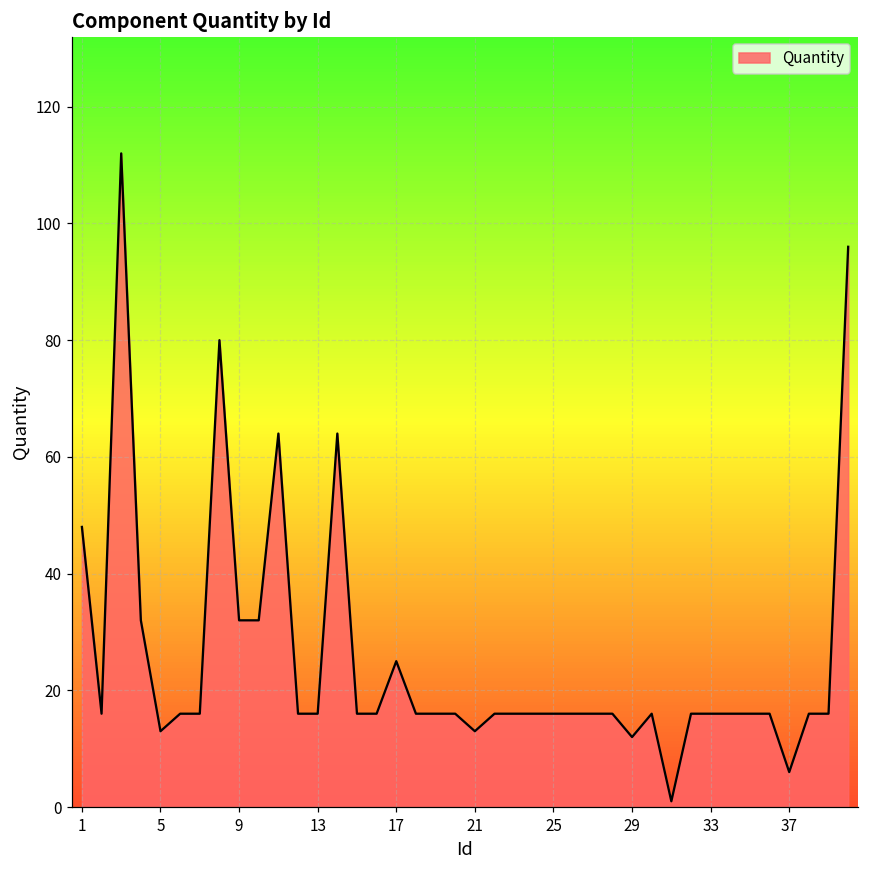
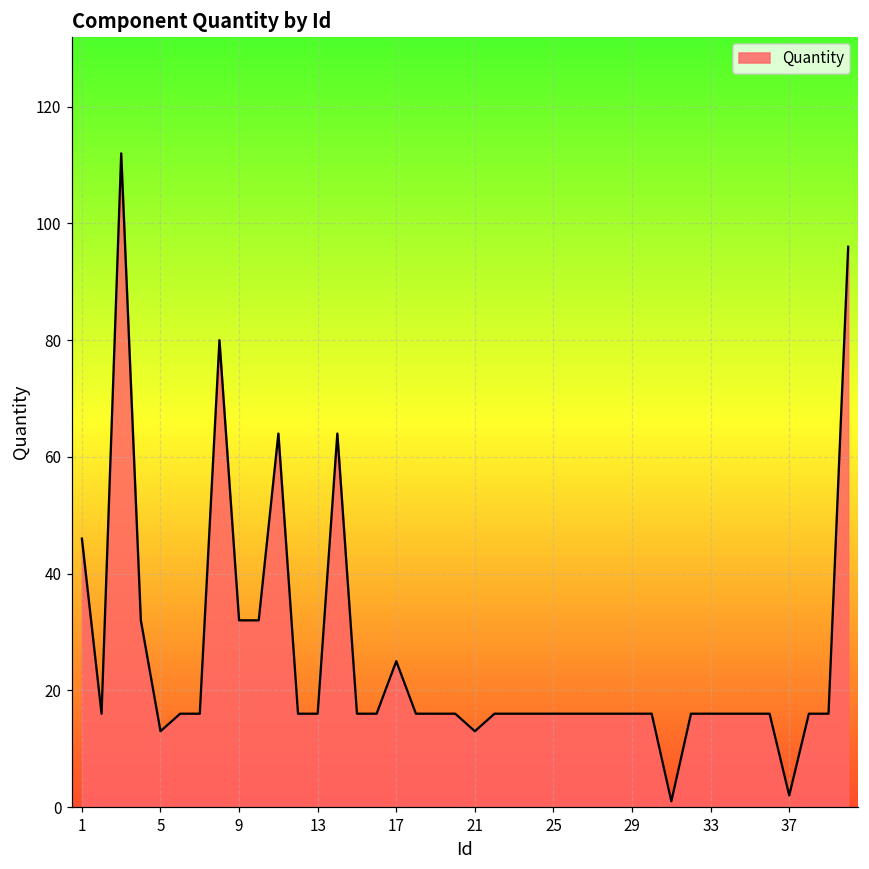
1: 48 -> 46
29: 12 -> 16
37: 6 -> 2
